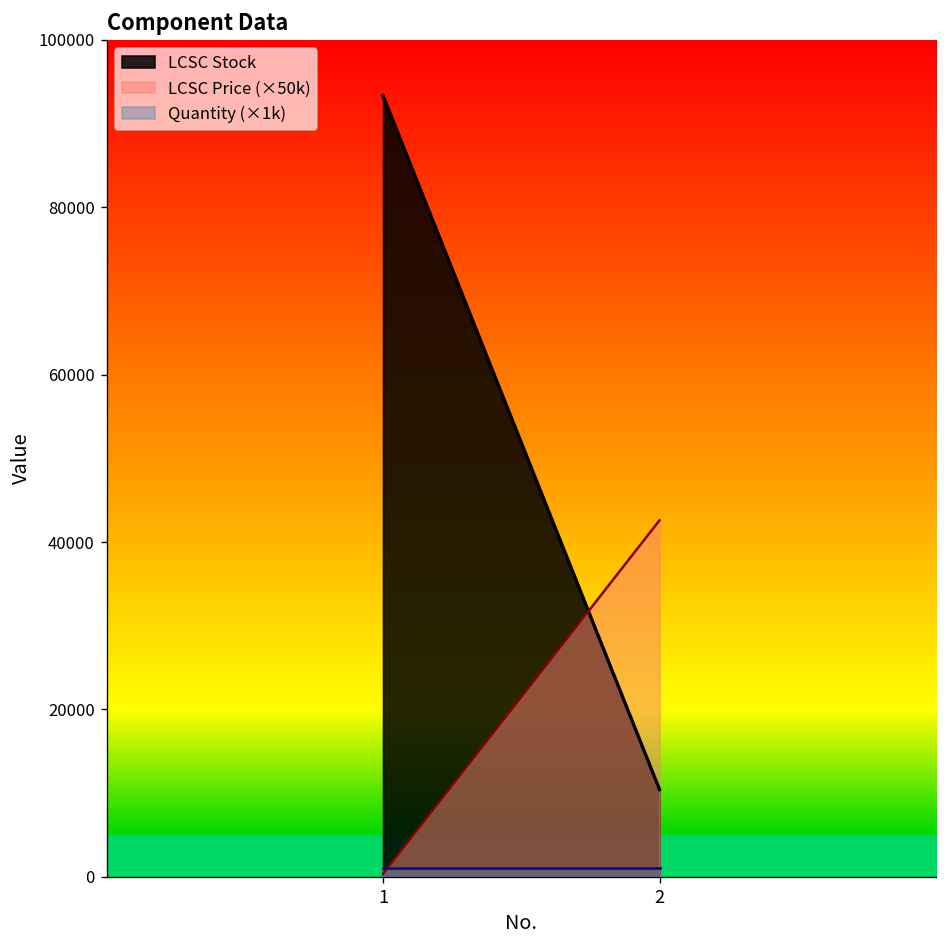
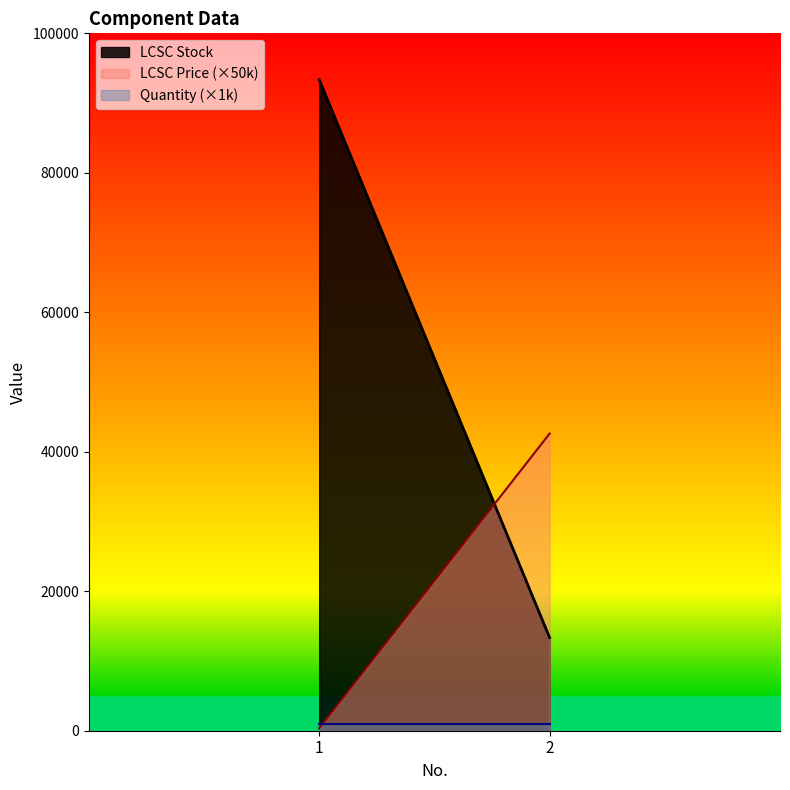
LCSC Stock, 2: 10000 -> 13000
